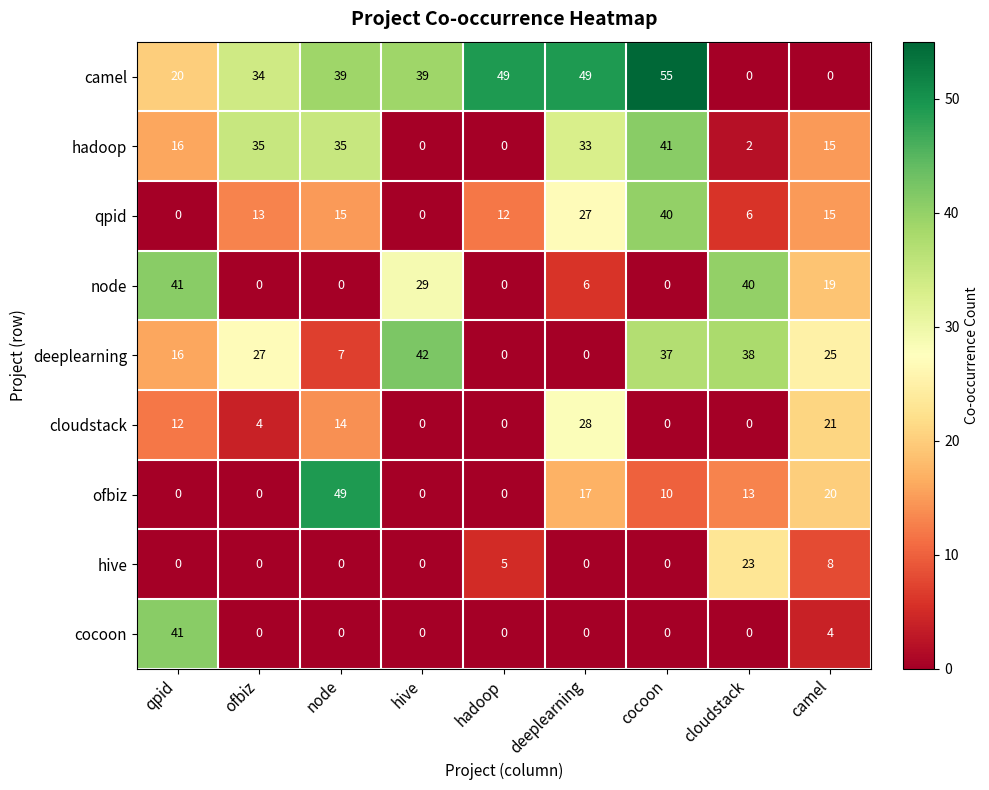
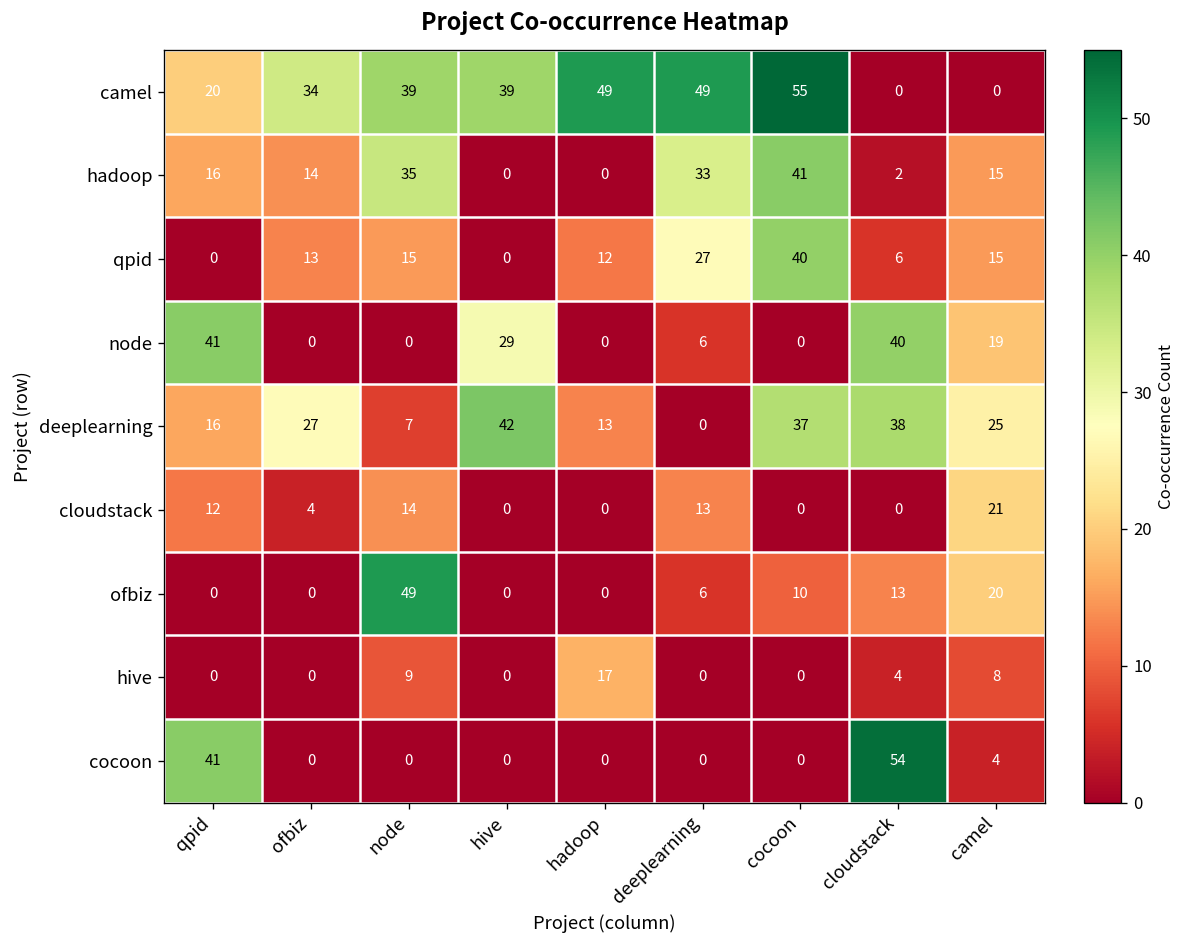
hadoop, ofbiz: 35 -> 14
deeplearning, hadoop: 0 -> 13
cloudstack, deeplearning: 28 -> 13
ofbiz, deeplearning: 17 -> 6
hive, node: 0 -> 9
hive, hadoop: 5 -> 17
hive, cloudstack: 23 -> 4
cocoon, cloudstack: 0 -> 54
